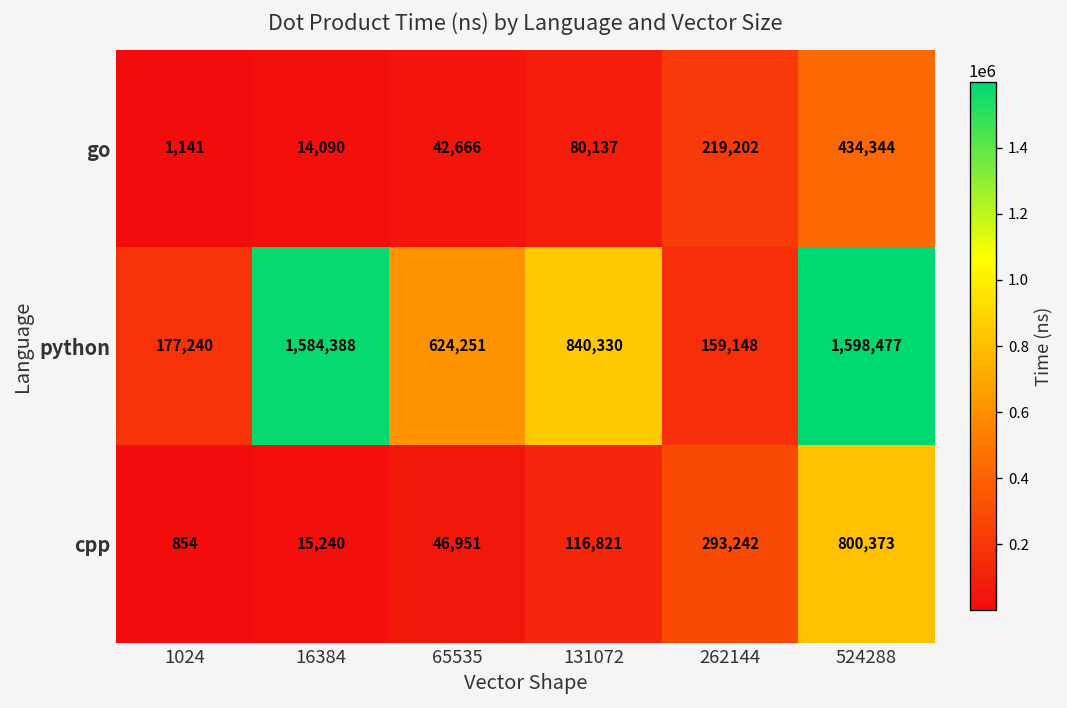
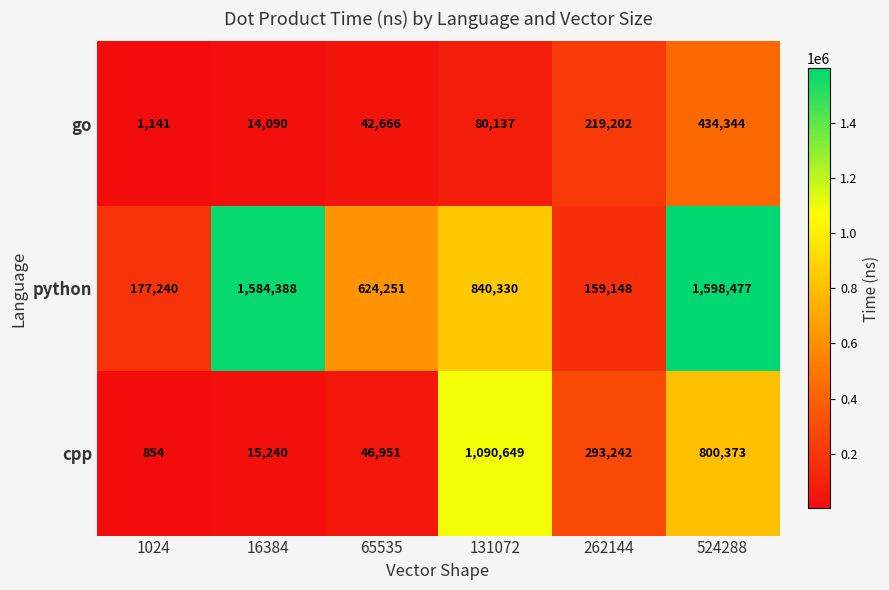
cpp, 131072: 116,821 -> 1,090,649
